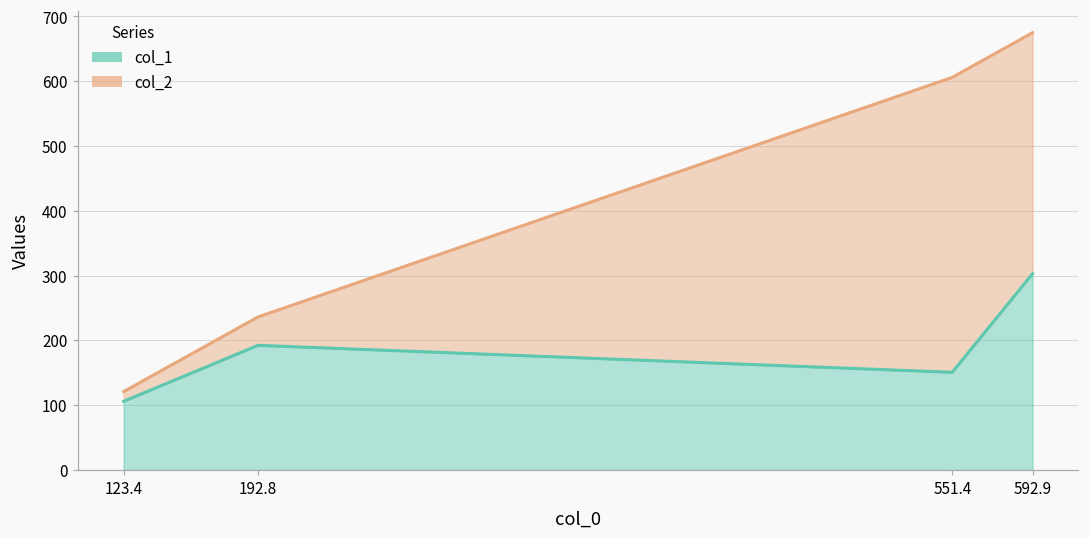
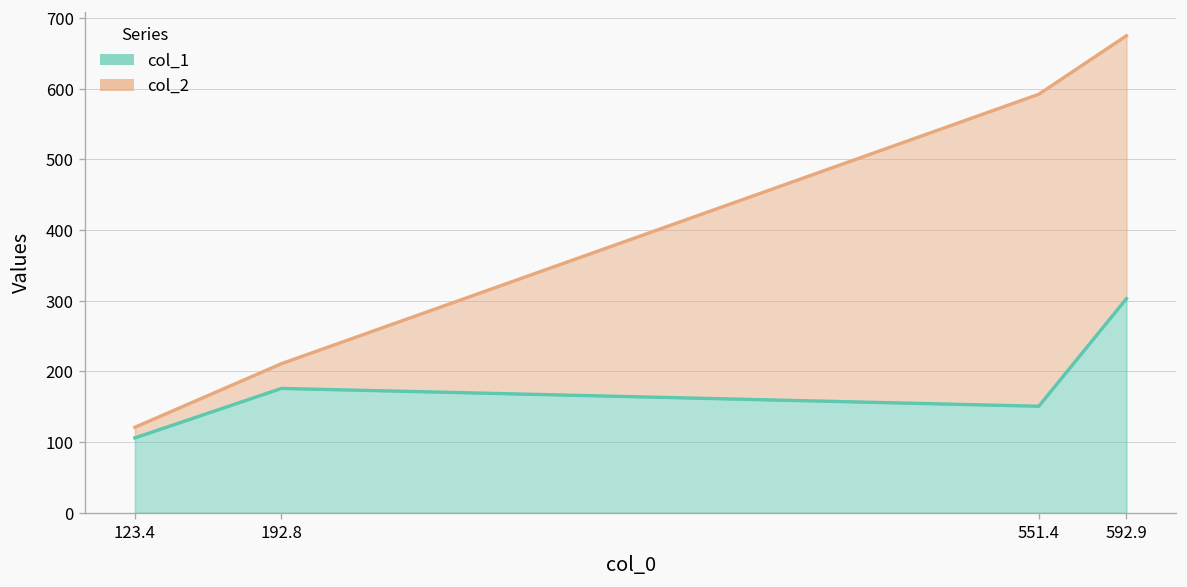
col_1, 192.8: 190 -> 180
col_2, 192.8: 240 -> 210
col_2, 551.4: 610 -> 590
